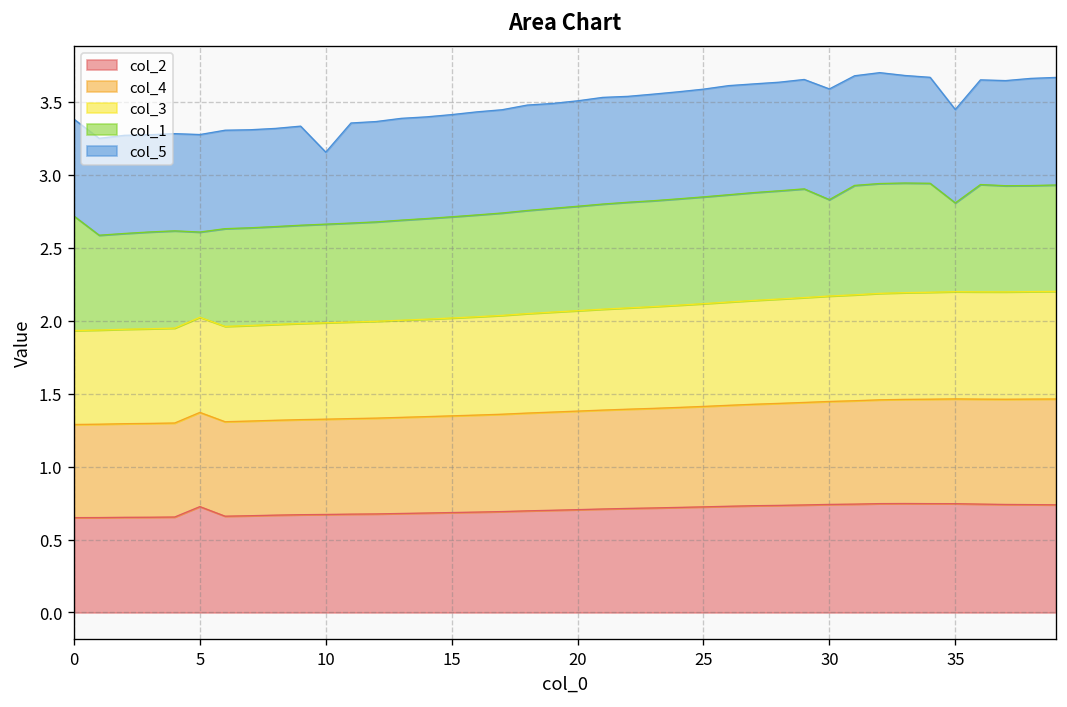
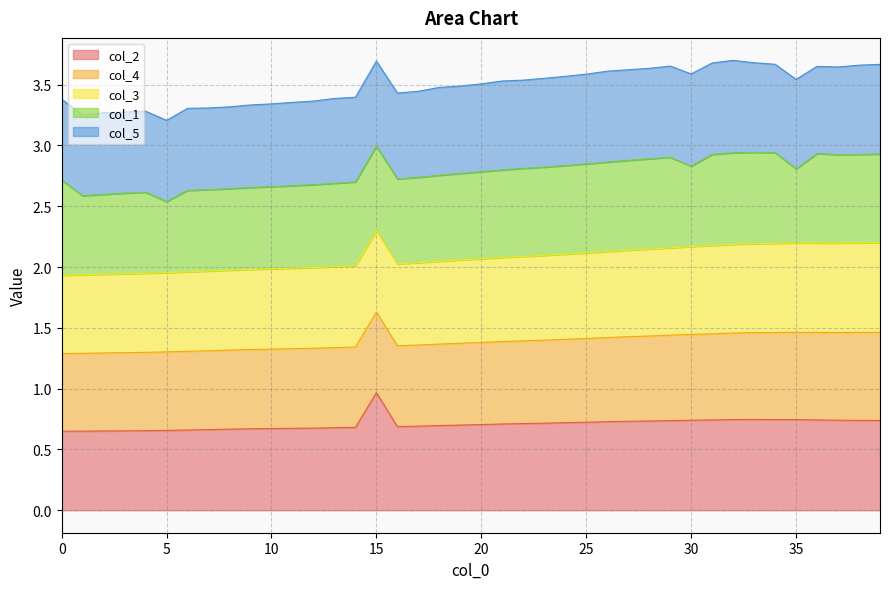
col_2, 5: 0.73 -> 0.66
col_5, 10: 0.49 -> 0.68
col_2, 15: 0.68 -> 0.97
col_5, 35: 0.64 -> 0.74
